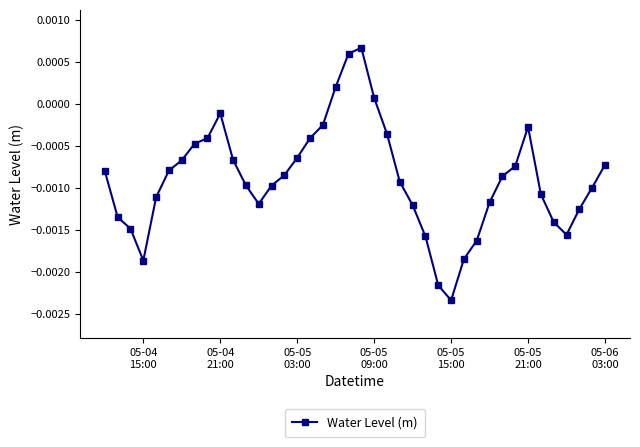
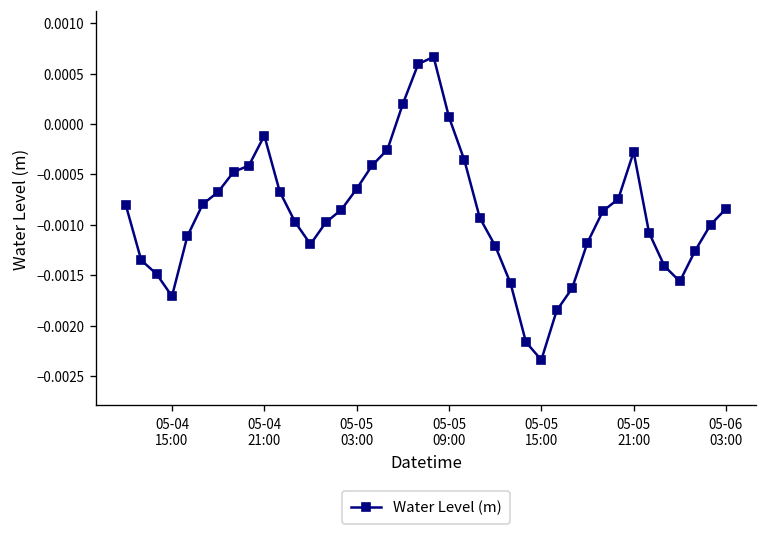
05-04 15:00: -0.0019 -> -0.0017
05-06 03:00: -0.0007 -> -0.0008
